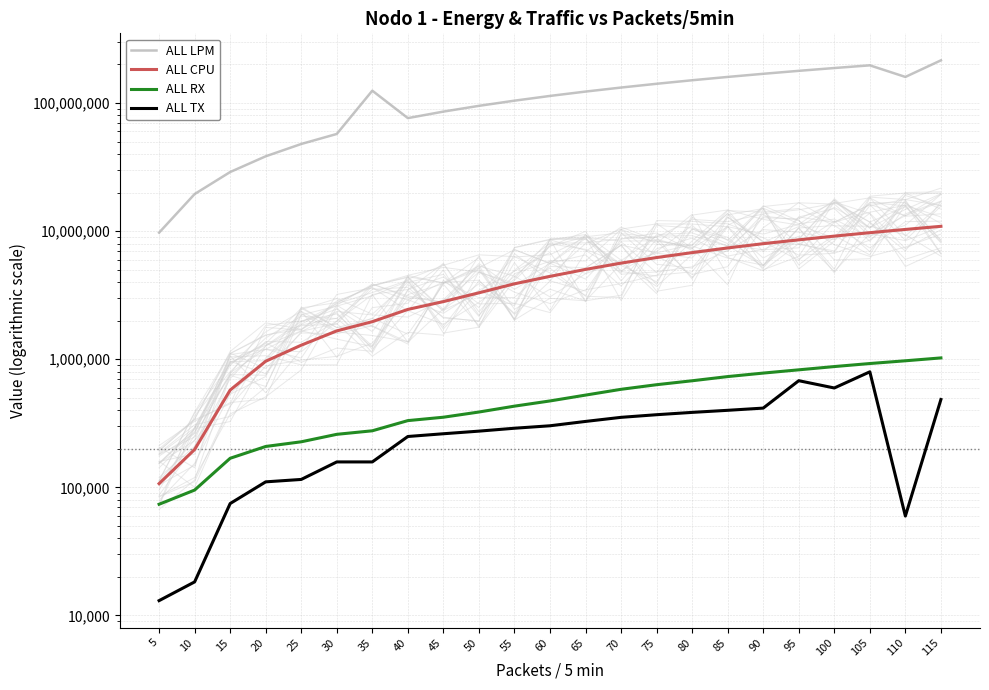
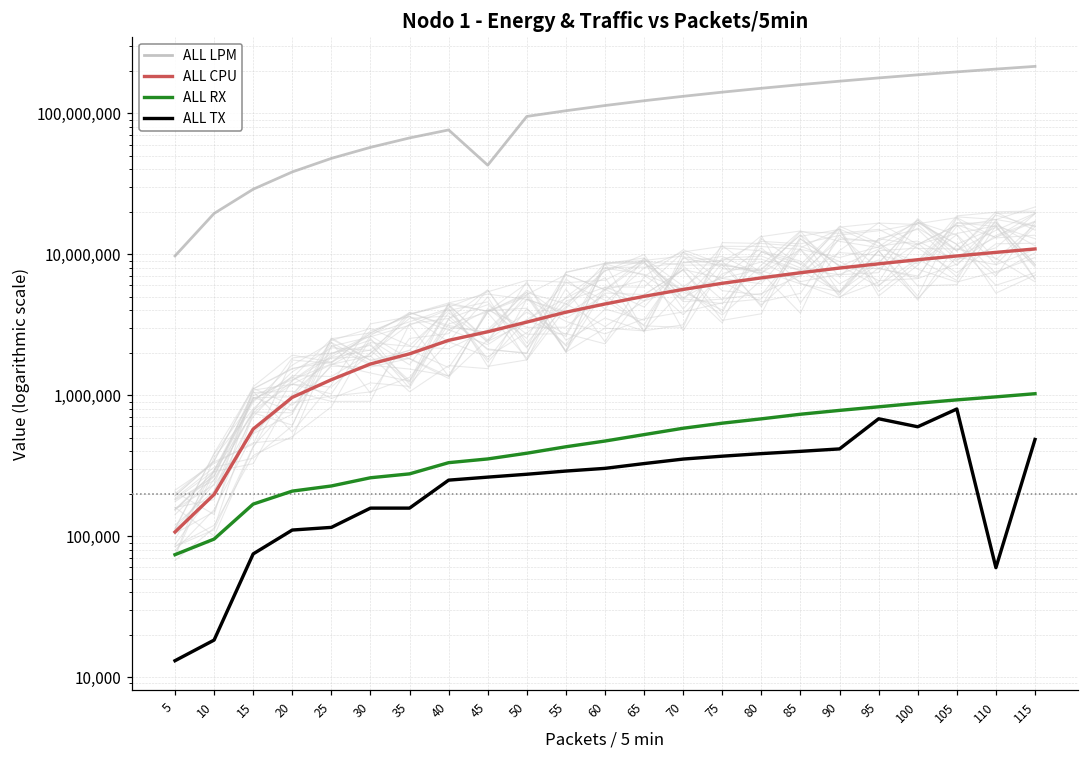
ALL LPM, 35: 120,000,000 -> 70,000,000
ALL LPM, 45: 90,000,000 -> 43,000,000
ALL LPM, 110: 160,000,000 -> 210,000,000
